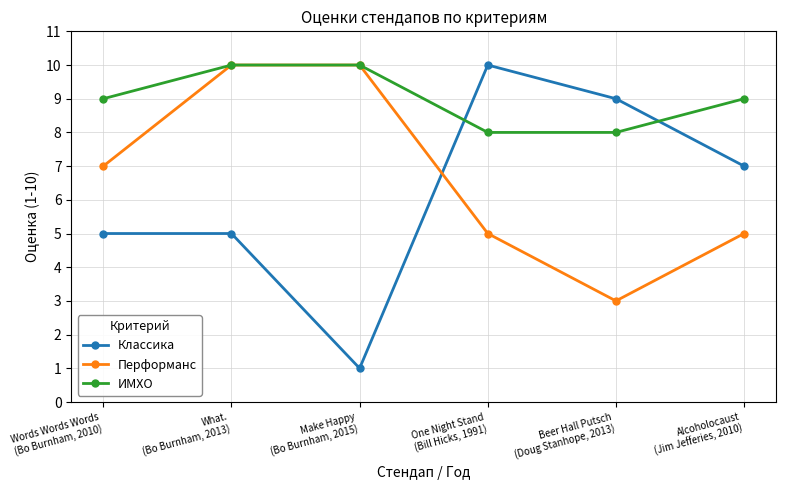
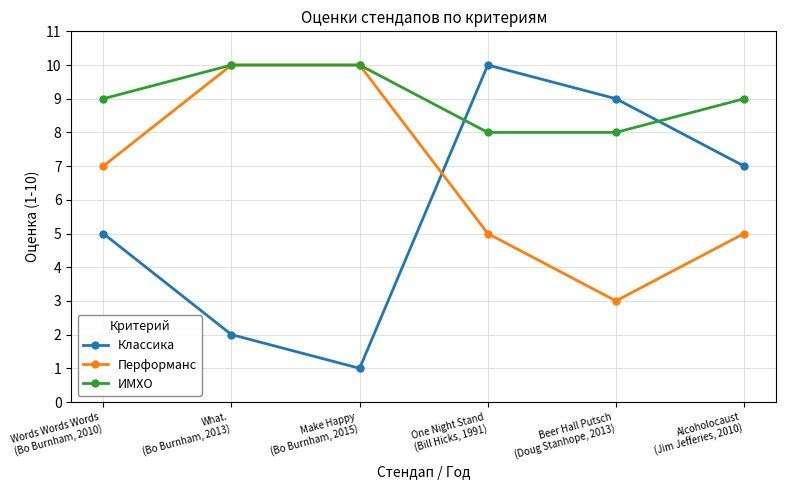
Классика, What. (Bo Burnham, 2013): 5 -> 2
